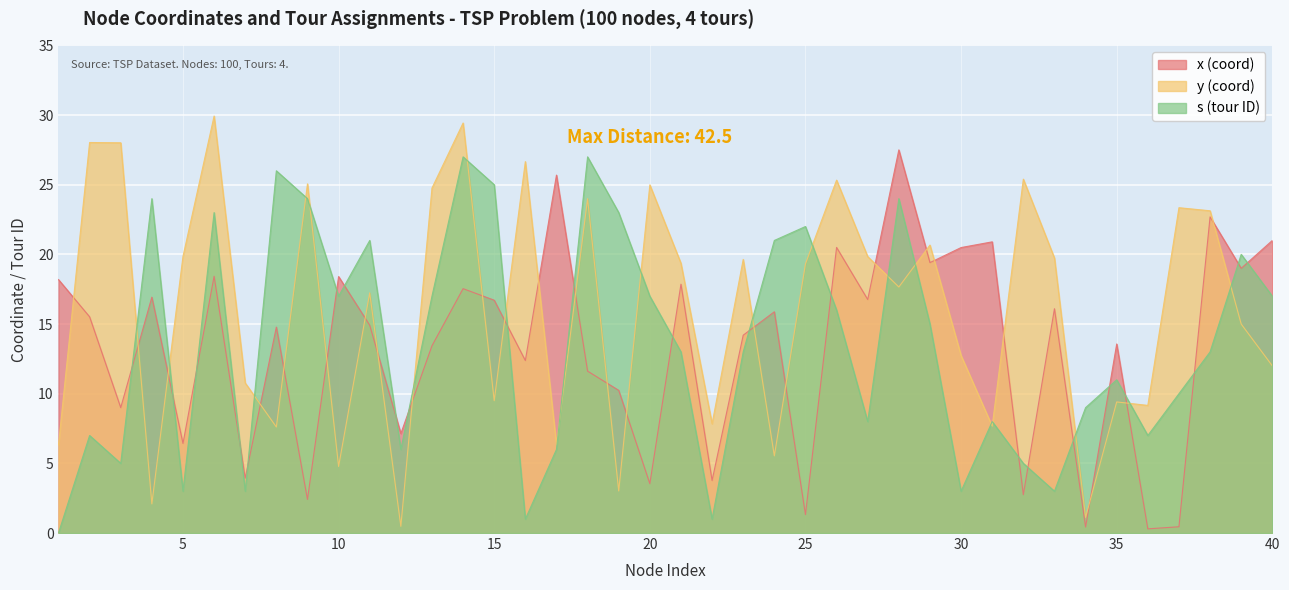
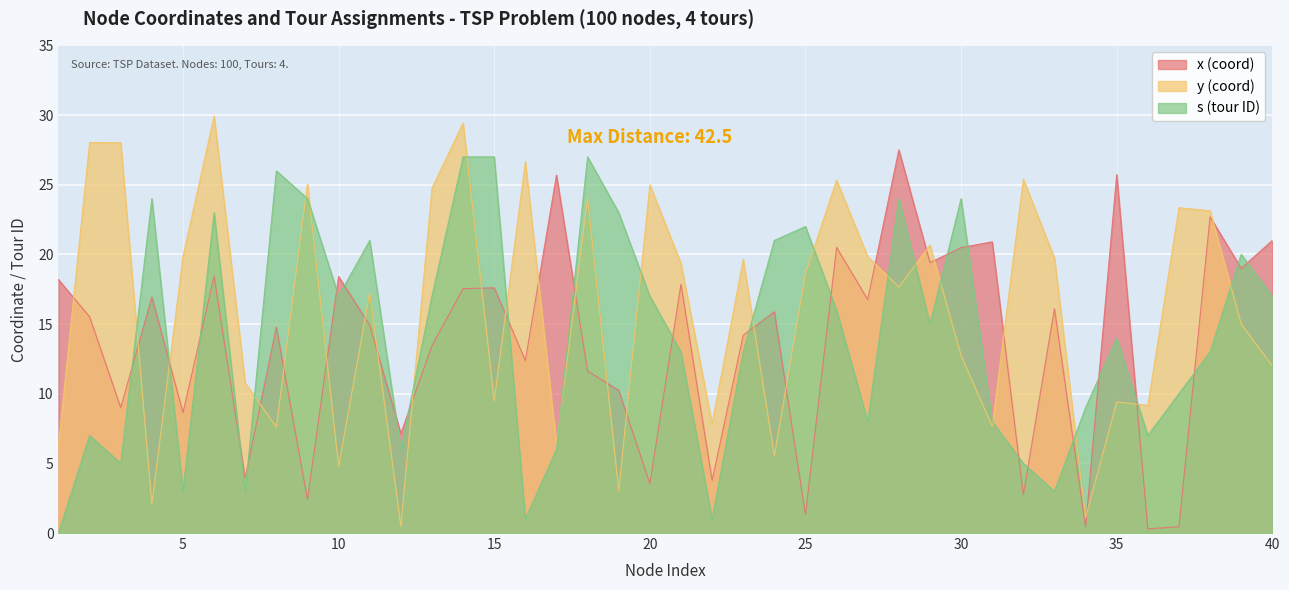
x (coord), 5: 6.4 -> 8.6
x (coord), 15: 16.7 -> 17.6
s (tour ID), 15: 25 -> 27
y (coord), 25: 19.3 -> 18.6
s (tour ID), 30: 3 -> 24
x (coord), 35: 13.6 -> 25.7
s (tour ID), 35: 11 -> 14
